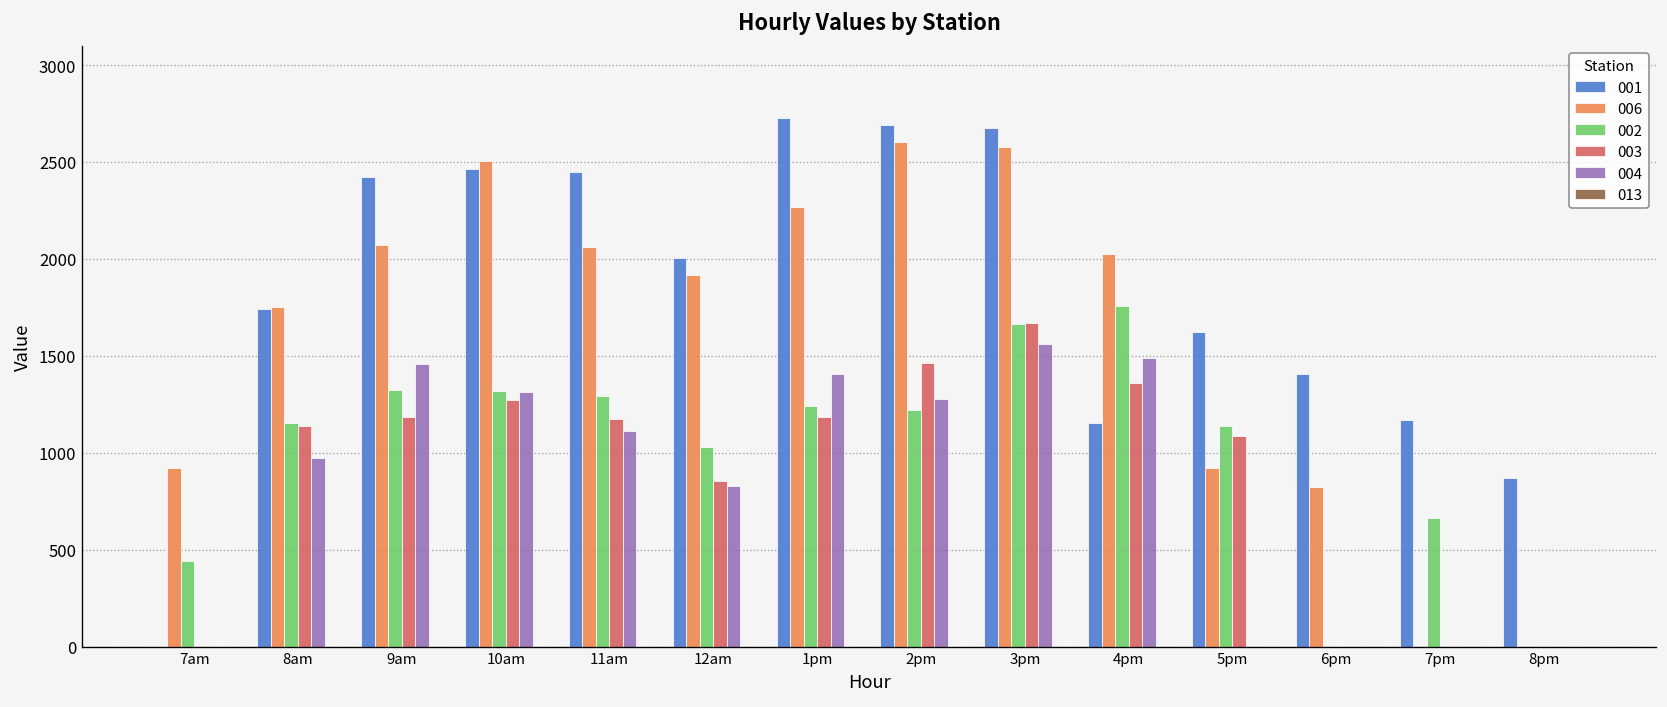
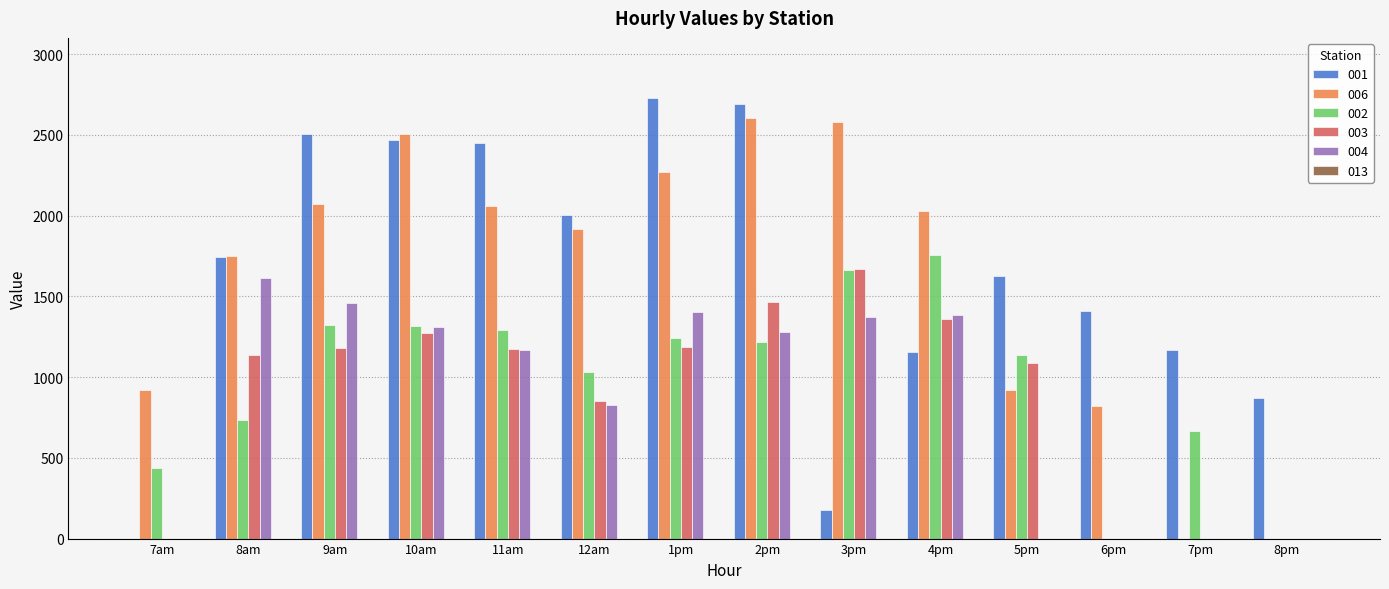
002, 8am: 1150 -> 730
004, 8am: 970 -> 1610
001, 9am: 2420 -> 2510
004, 11am: 1110 -> 1160
001, 3pm: 2680 -> 170
004, 3pm: 1560 -> 1370
004, 4pm: 1490 -> 1390
